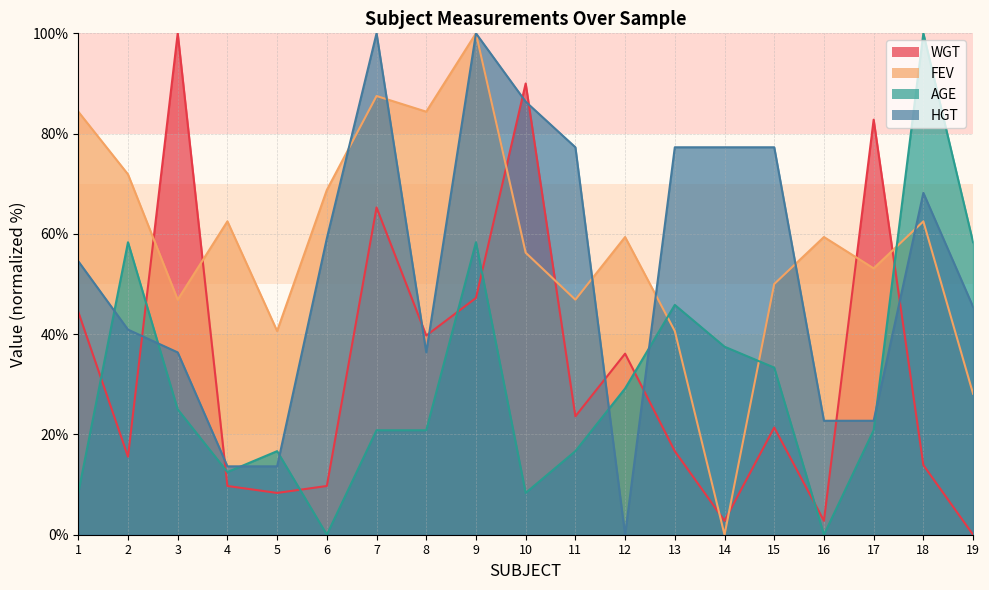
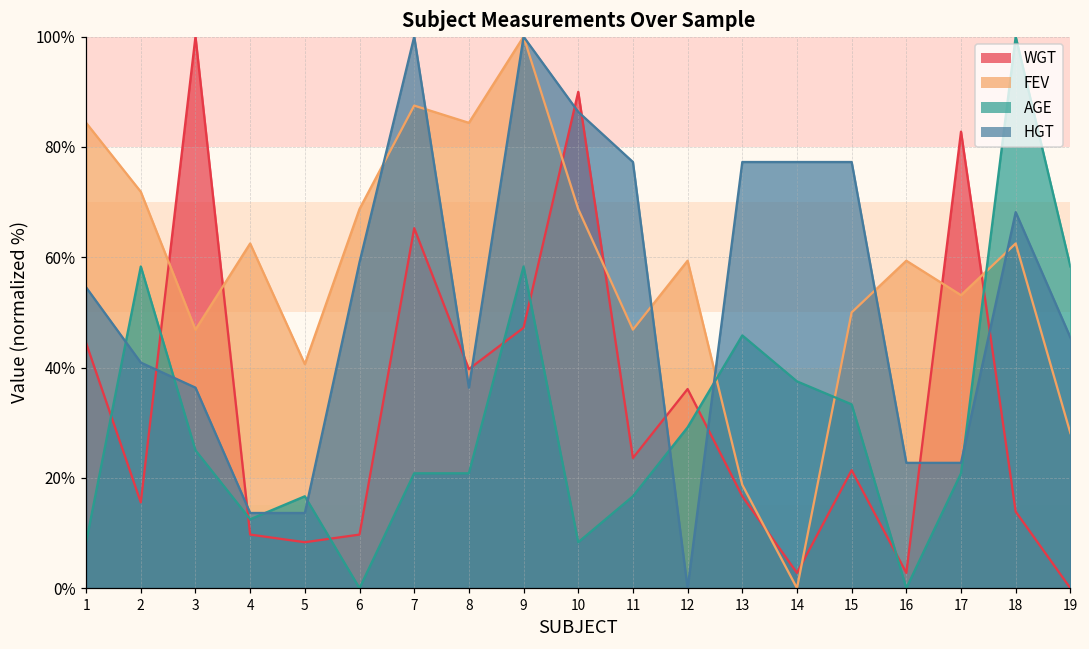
FEV, 10: 56% -> 69%
FEV, 13: 41% -> 19%
